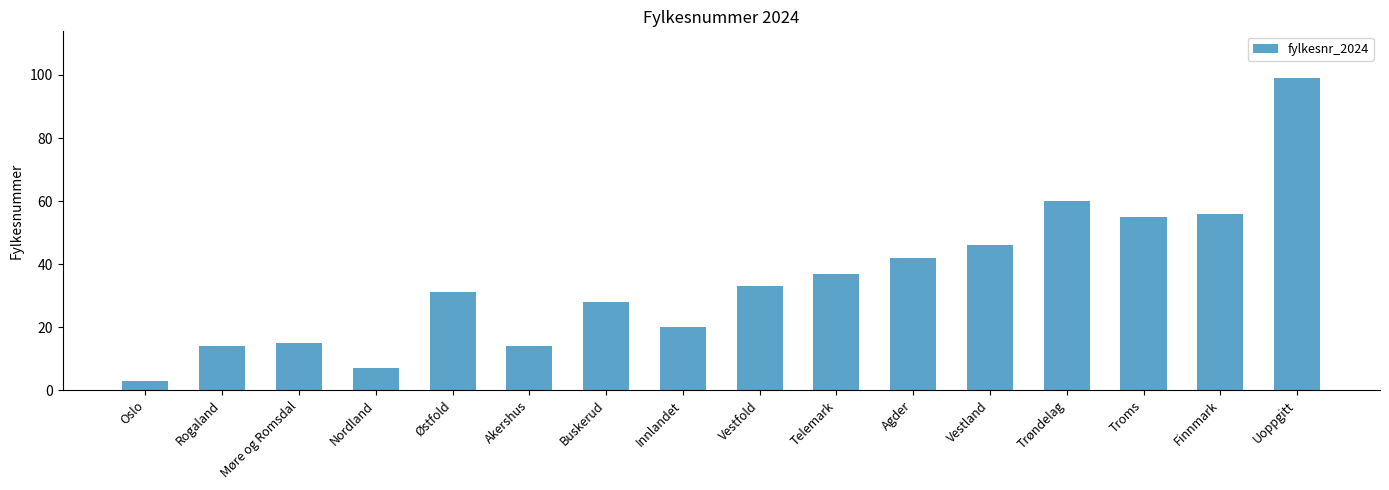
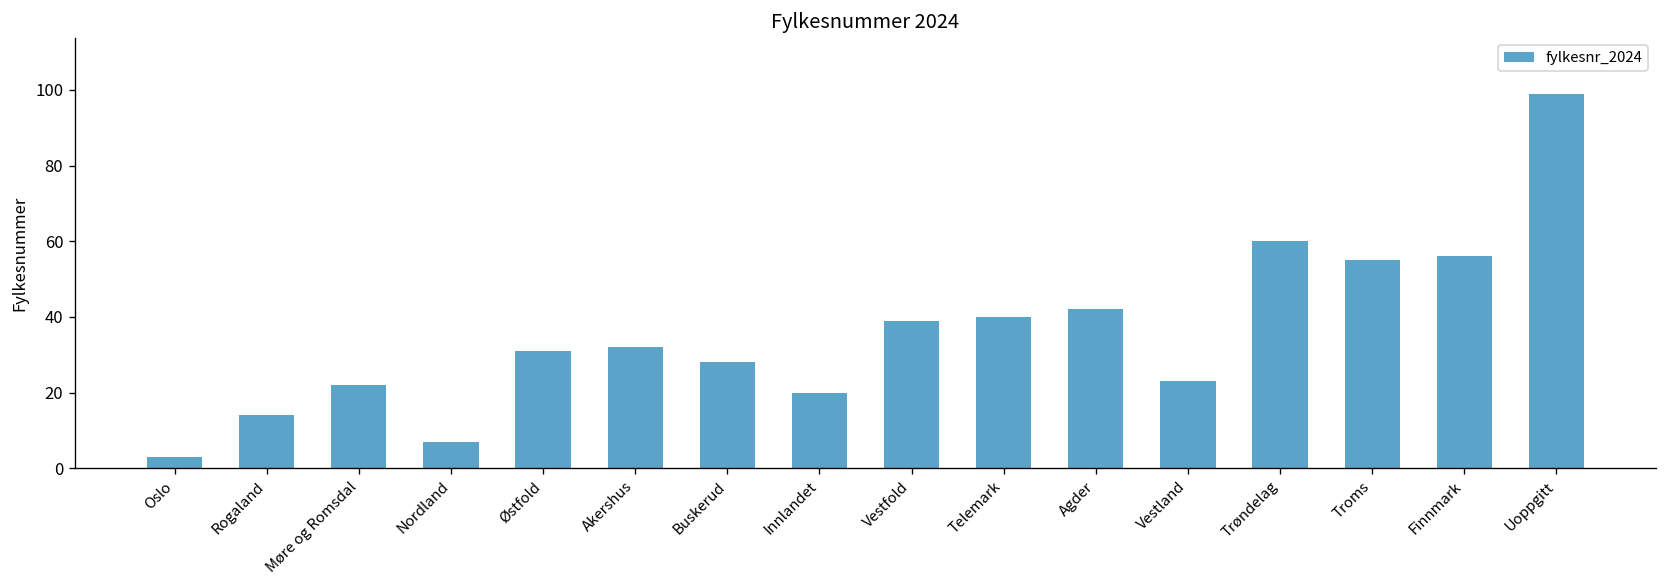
Møre og Romsdal: 15 -> 22
Akershus: 14 -> 32
Vestfold: 33 -> 39
Telemark: 37 -> 40
Vestland: 46 -> 23
